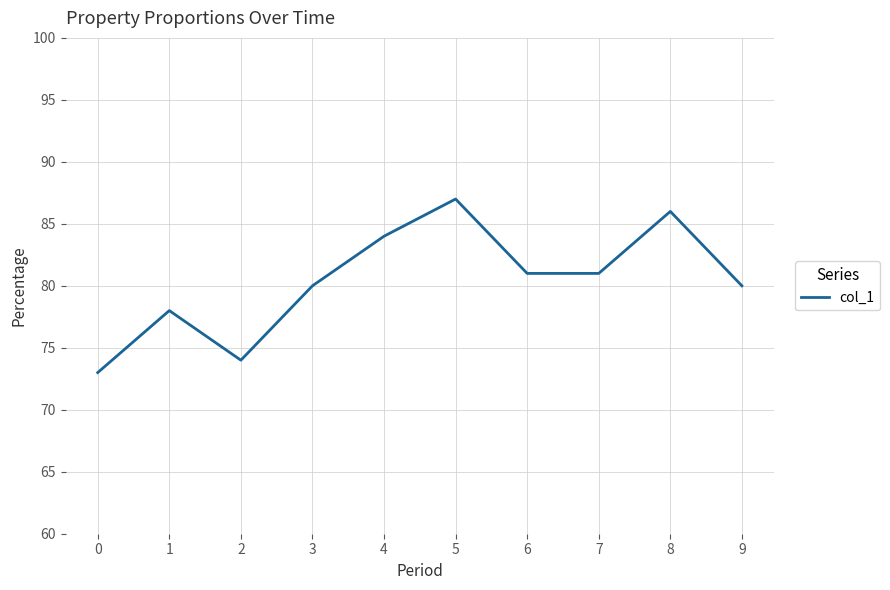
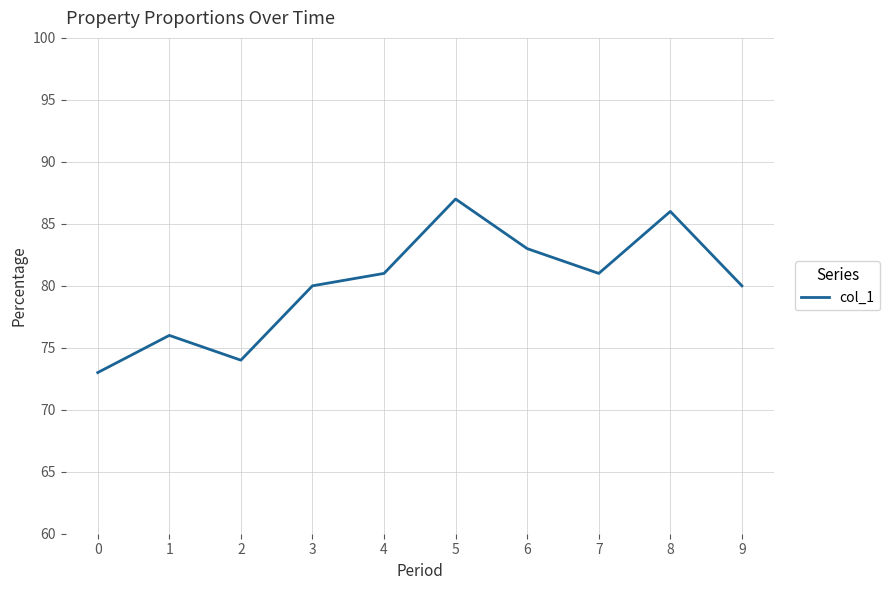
1: 78.0 -> 76.0
4: 84.0 -> 81.0
6: 81.0 -> 83.0
